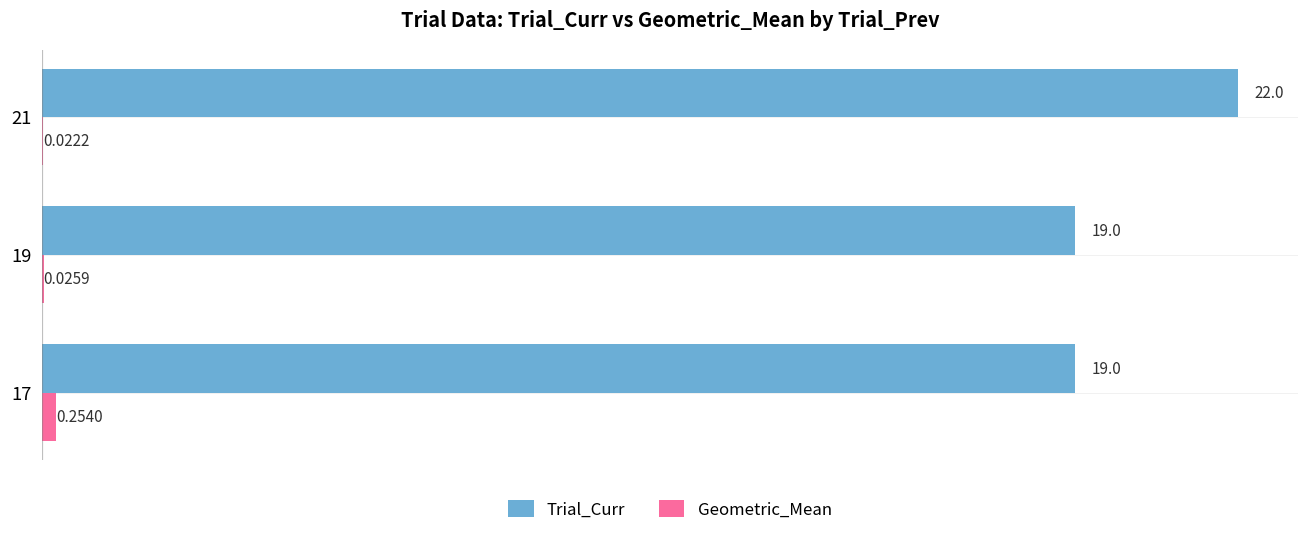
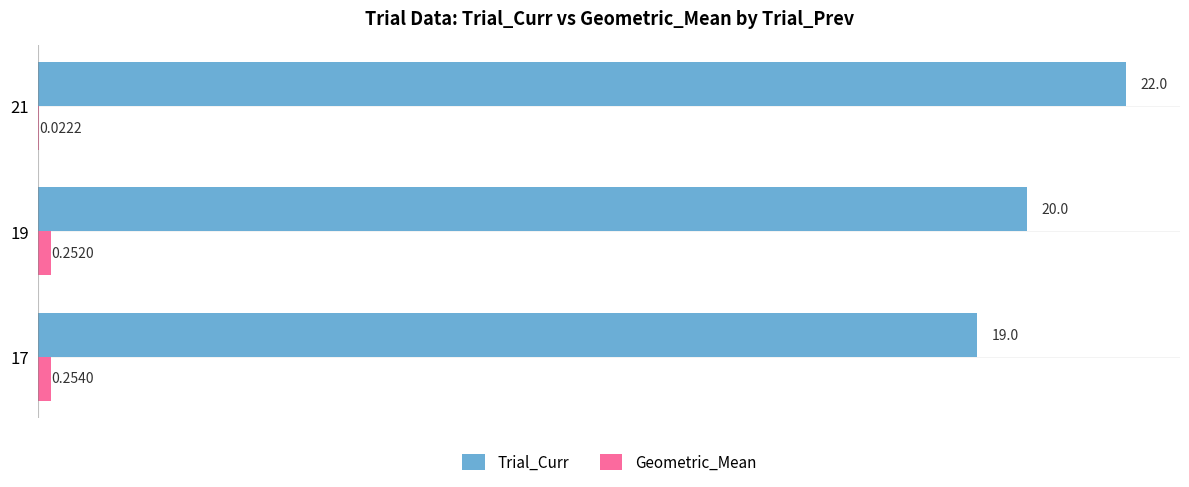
Trial_Curr, 19: 19.0 -> 20.0
Geometric_Mean, 19: 0.0259 -> 0.2520
